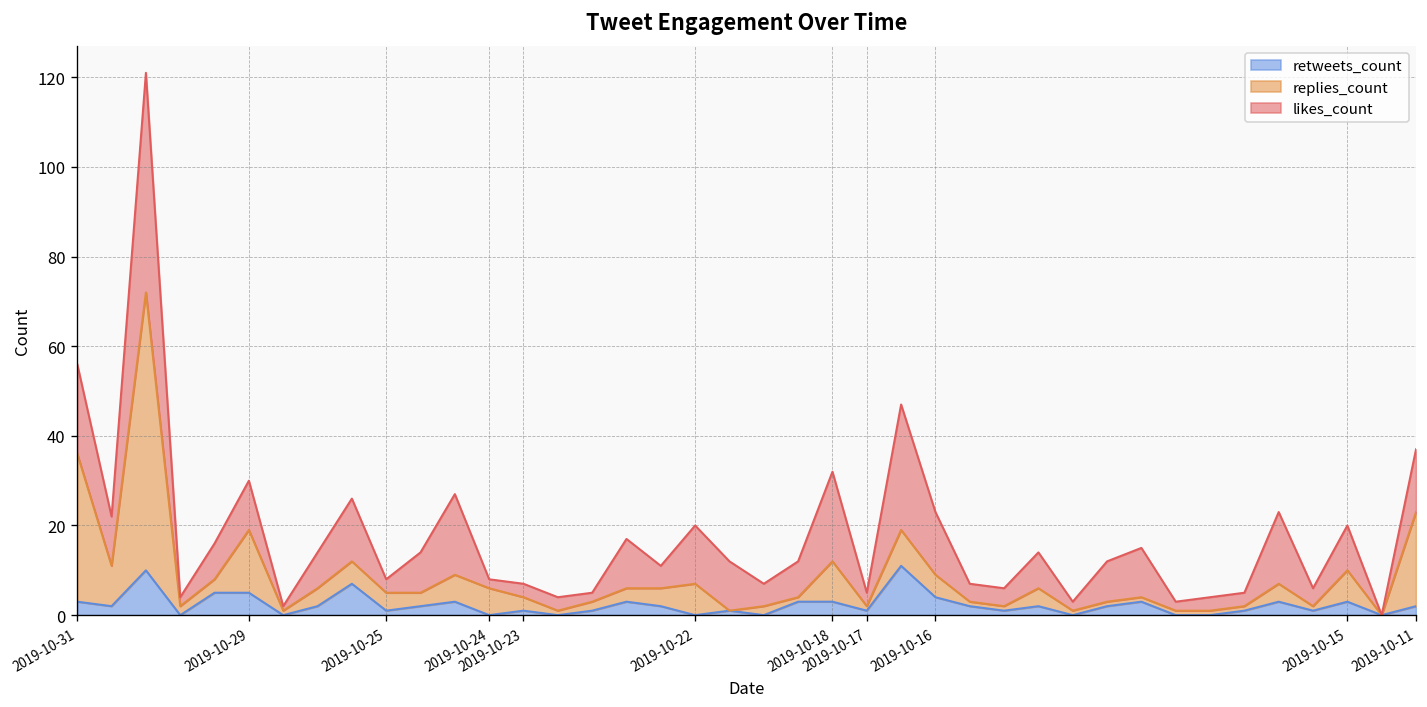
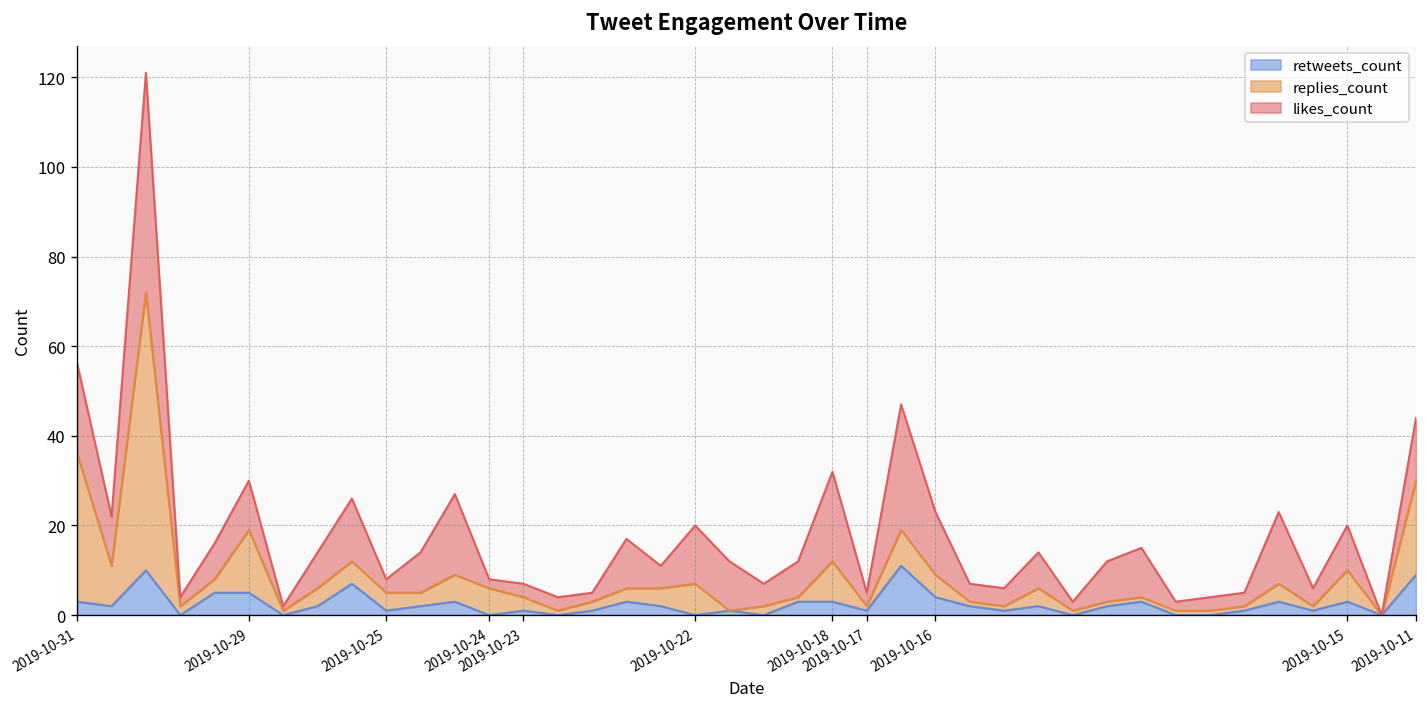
retweets_count, 2019-10-11: 2 -> 9
